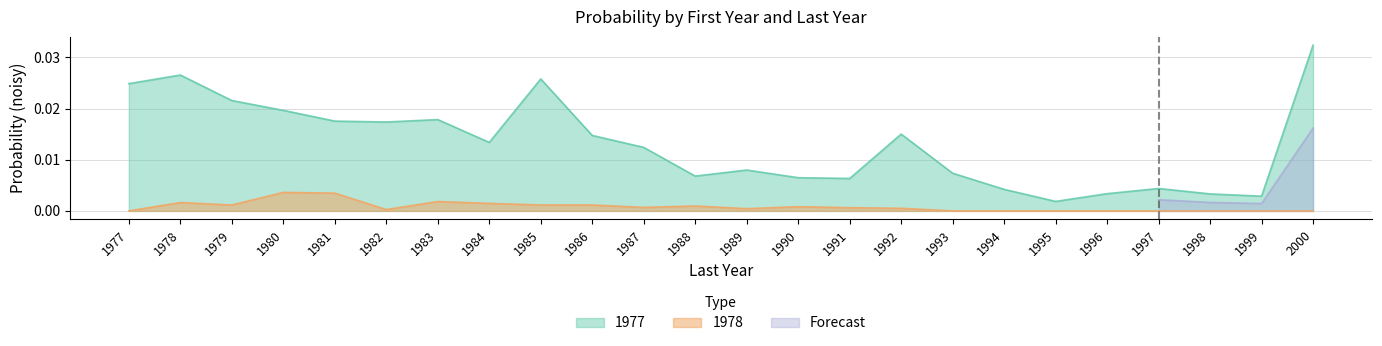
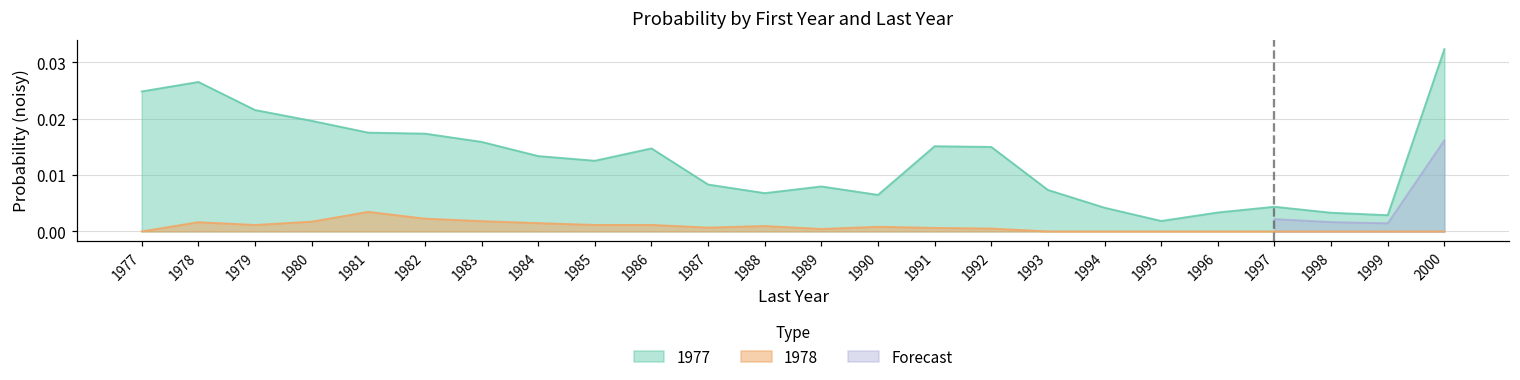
1978, 1980: 0.004 -> 0.002
1978, 1982: 0.000 -> 0.002
1977, 1983: 0.018 -> 0.016
1977, 1985: 0.026 -> 0.013
1977, 1987: 0.012 -> 0.008
1977, 1991: 0.006 -> 0.015
